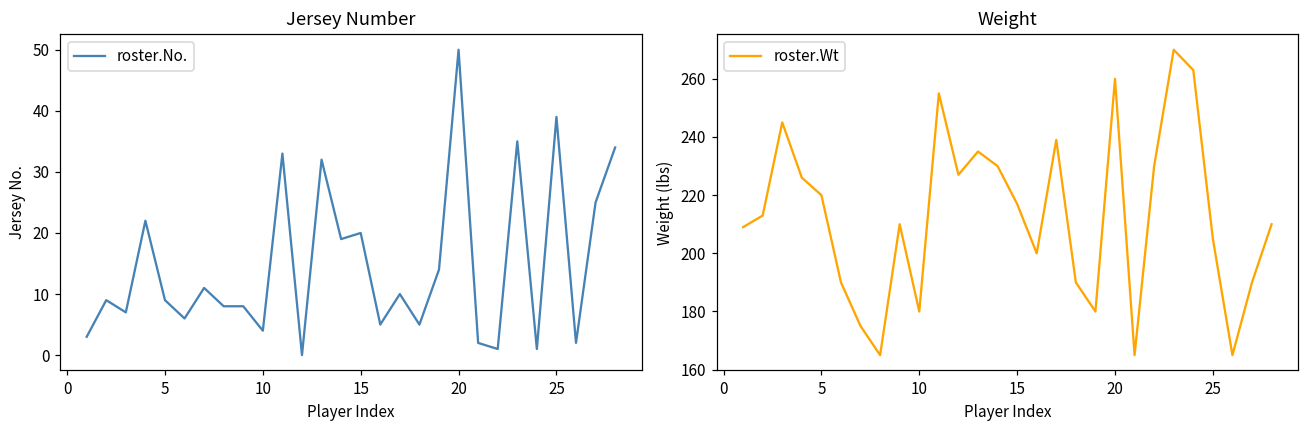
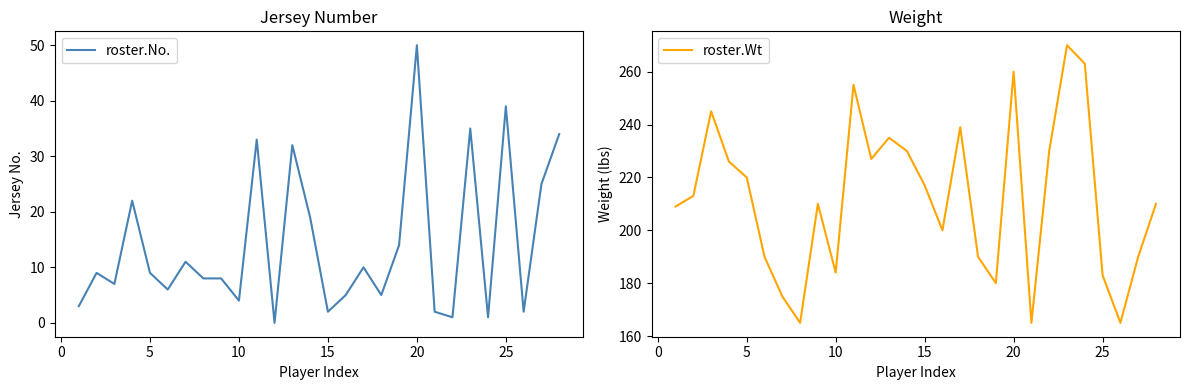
Jersey Number, 15: 20 -> 2
Weight, 10: 180 -> 184
Weight, 25: 205 -> 183
